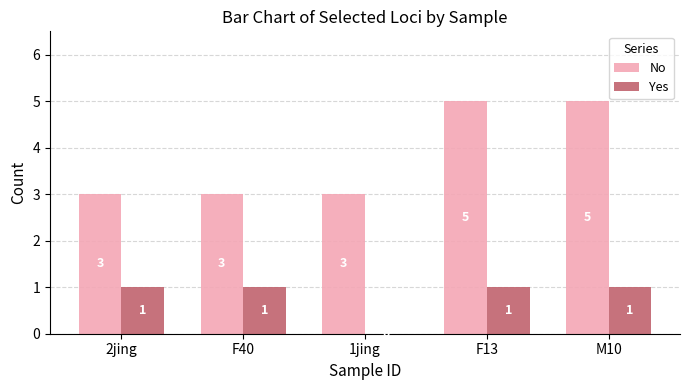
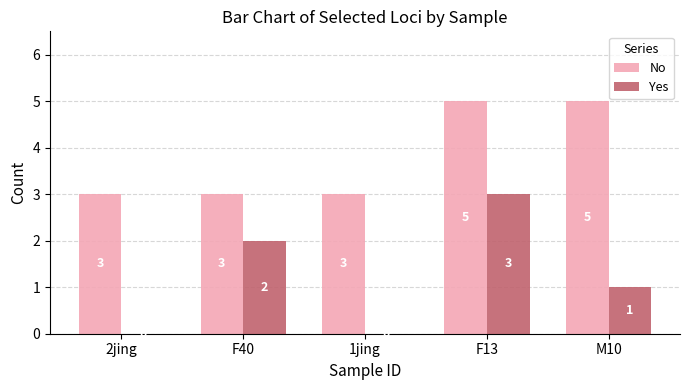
Yes, 2jing: 1 -> 0
Yes, F40: 1 -> 2
Yes, F13: 1 -> 3
